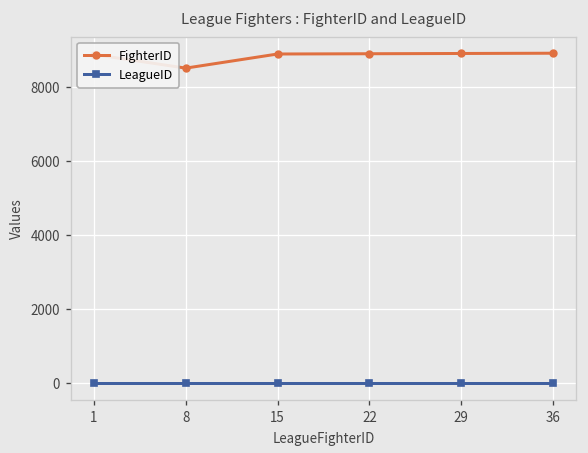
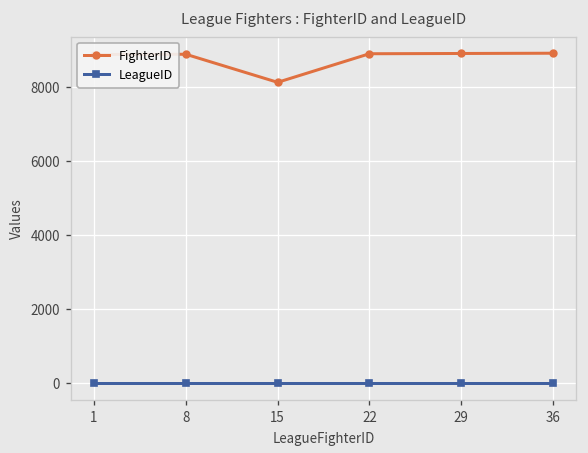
FighterID, 8: 8500 -> 8900
FighterID, 15: 8900 -> 8100
